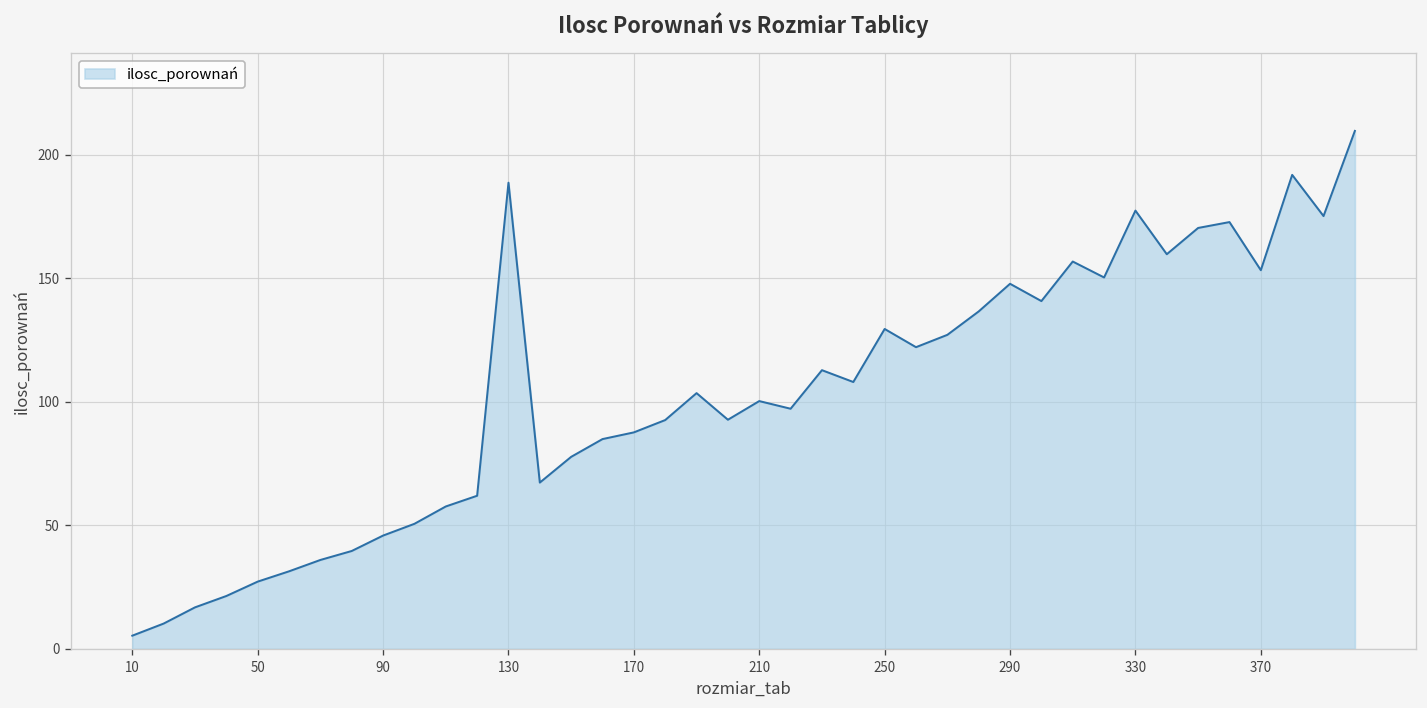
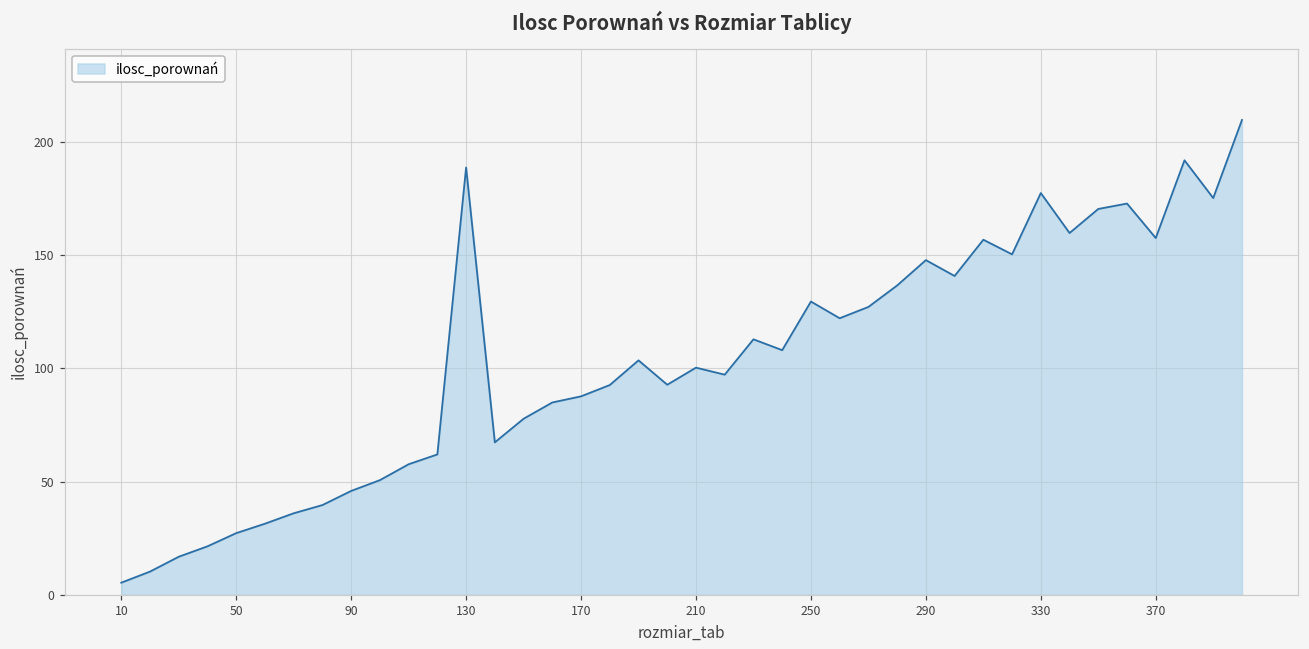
370: 153 -> 158
